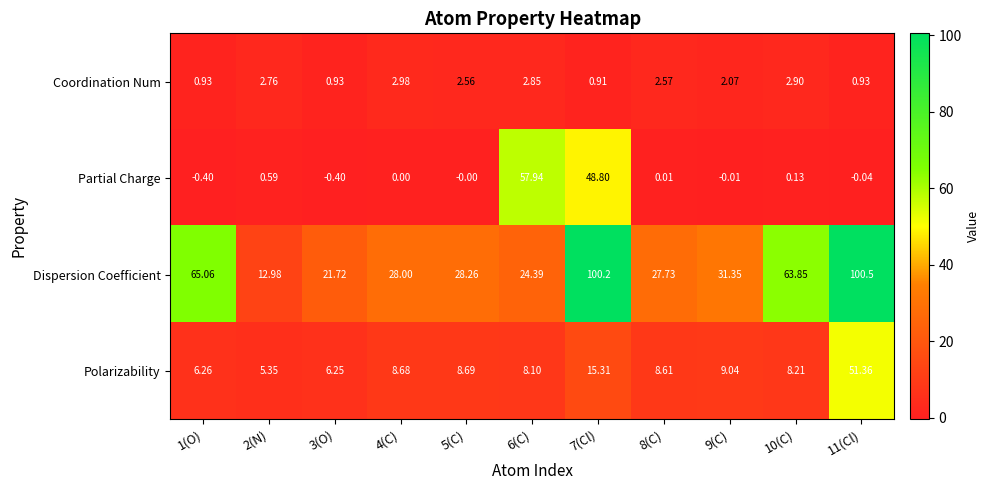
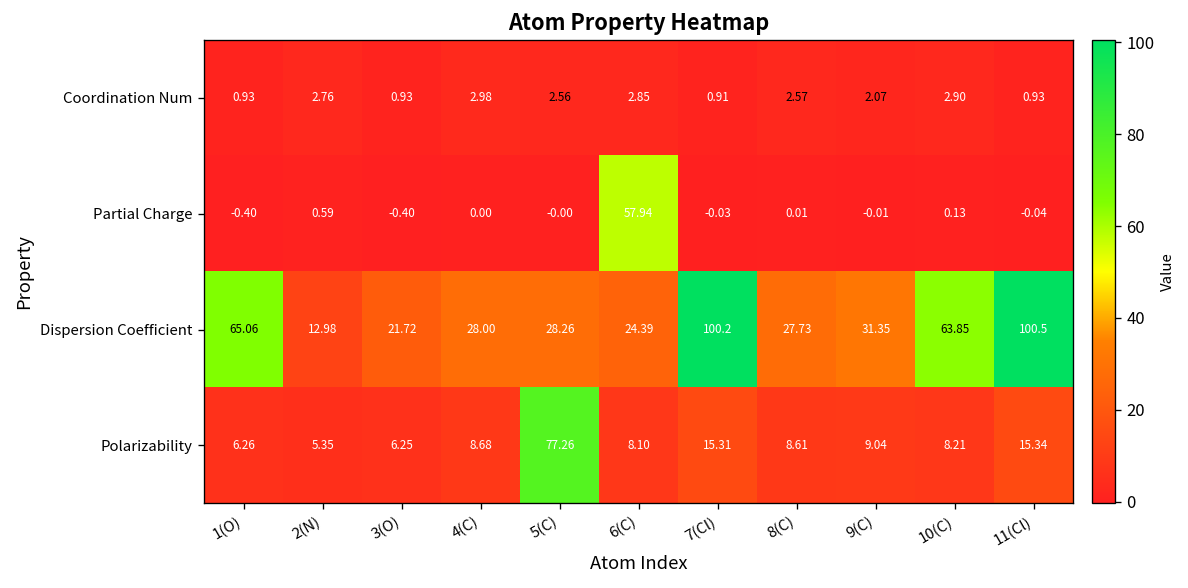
Partial Charge, 7(Cl): 48.80 -> -0.03
Polarizability, 5(C): 8.69 -> 77.26
Polarizability, 11(Cl): 51.36 -> 15.34
